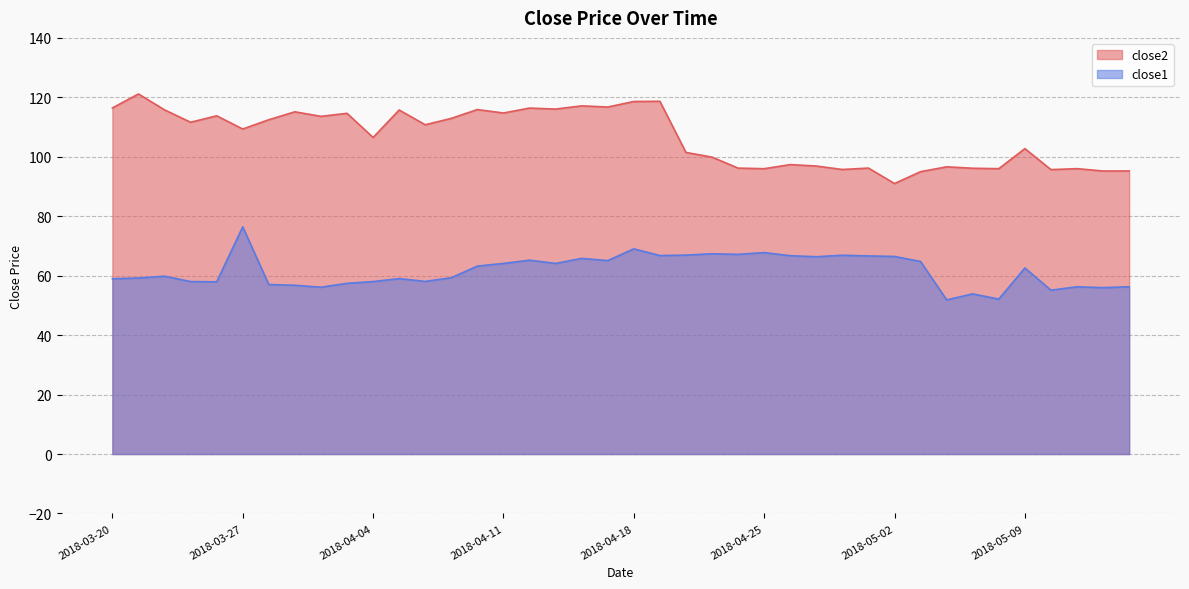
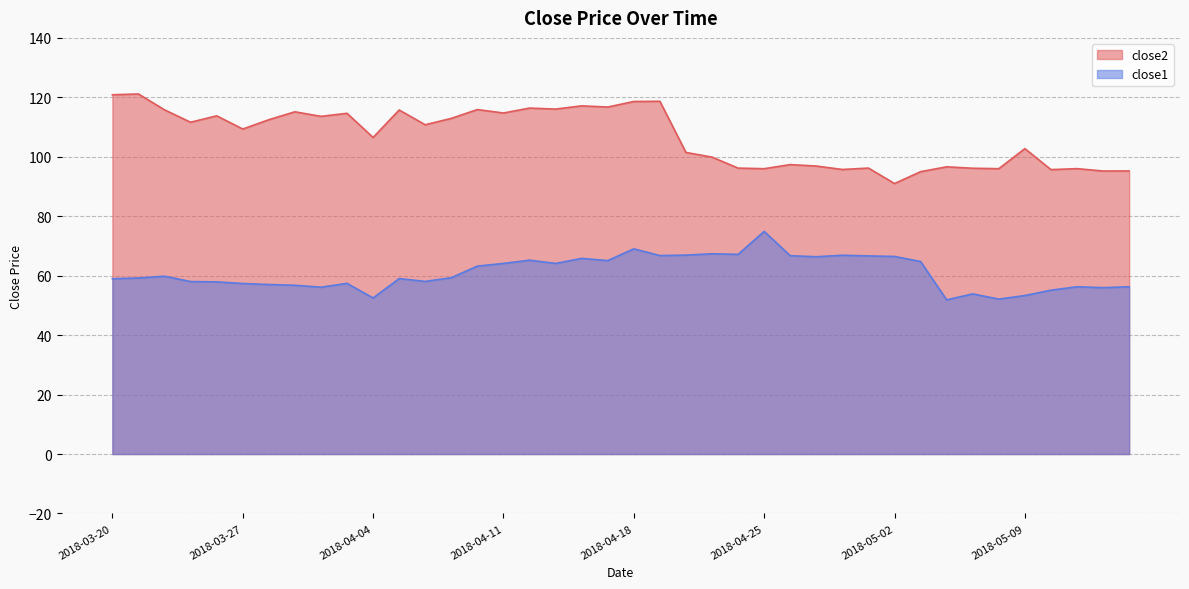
close2, 2018-03-20: 116 -> 121
close1, 2018-03-27: 76 -> 57
close1, 2018-04-04: 58 -> 53
close1, 2018-04-25: 68 -> 75
close1, 2018-05-09: 63 -> 53
